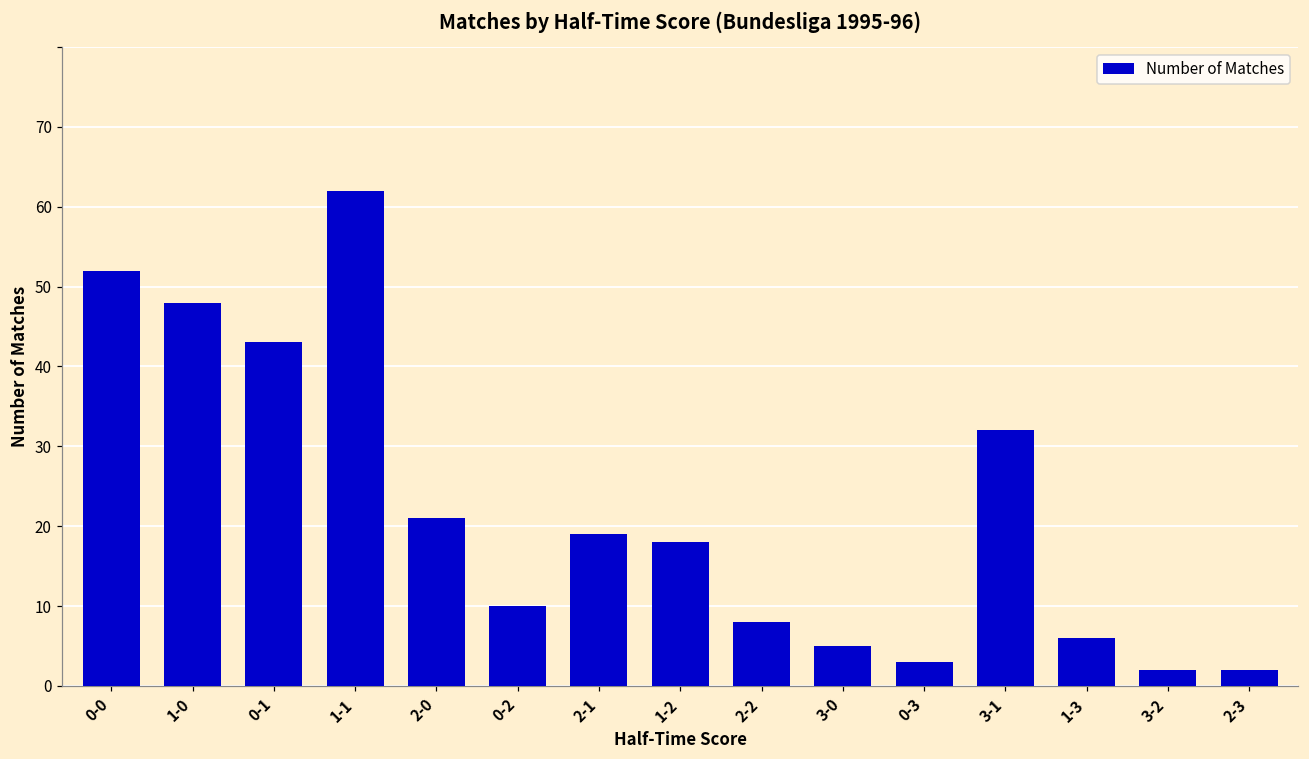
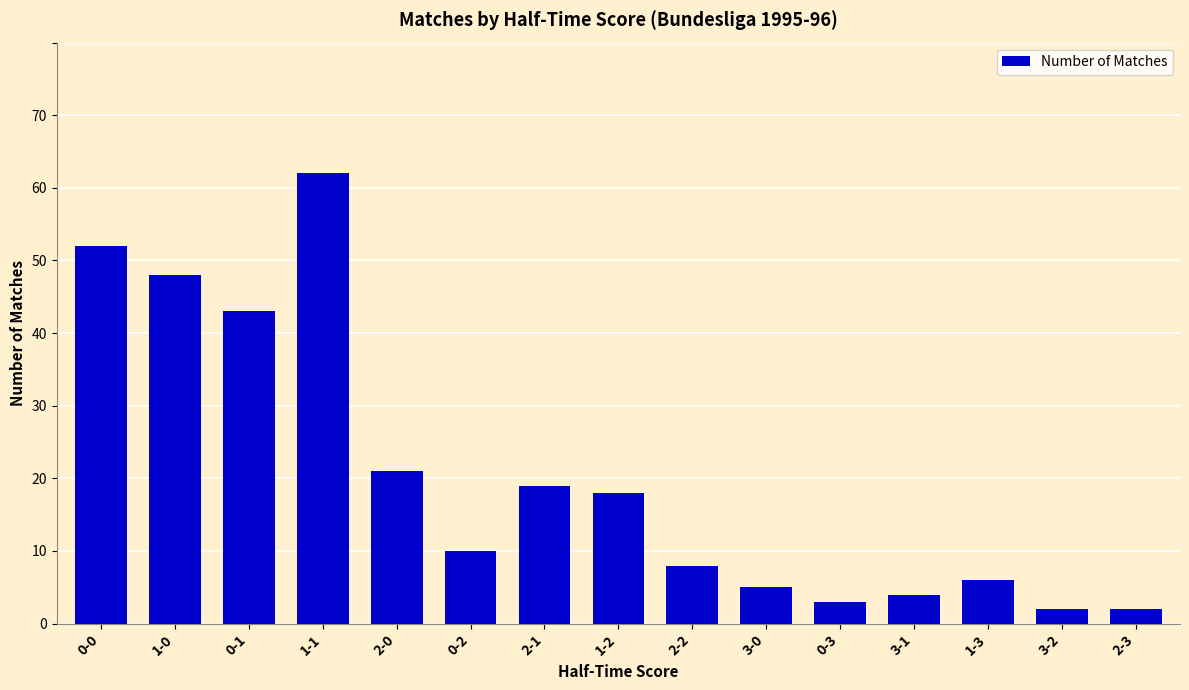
3-1: 32 -> 4
